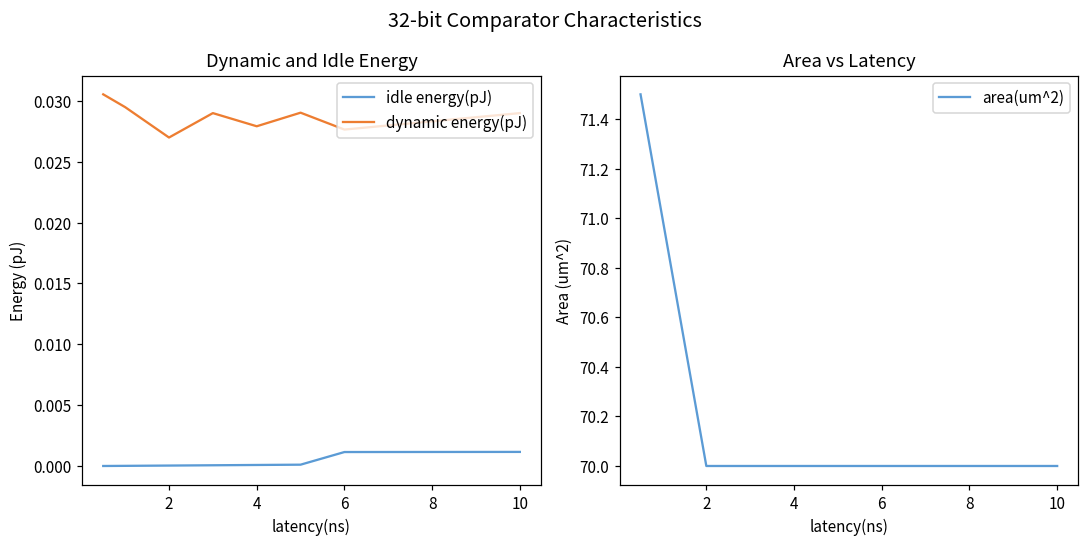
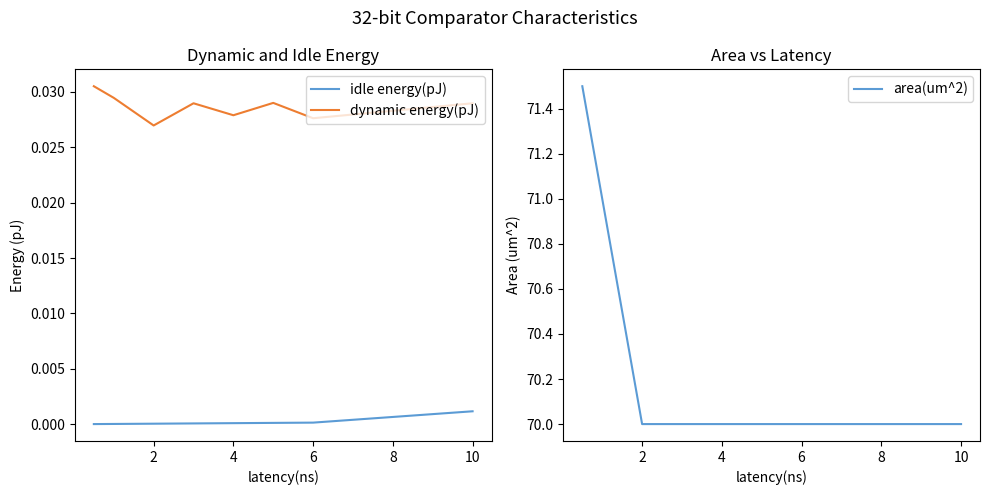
Dynamic and Idle Energy, idle energy(pJ), 6: 0.0012 -> 0.0001
